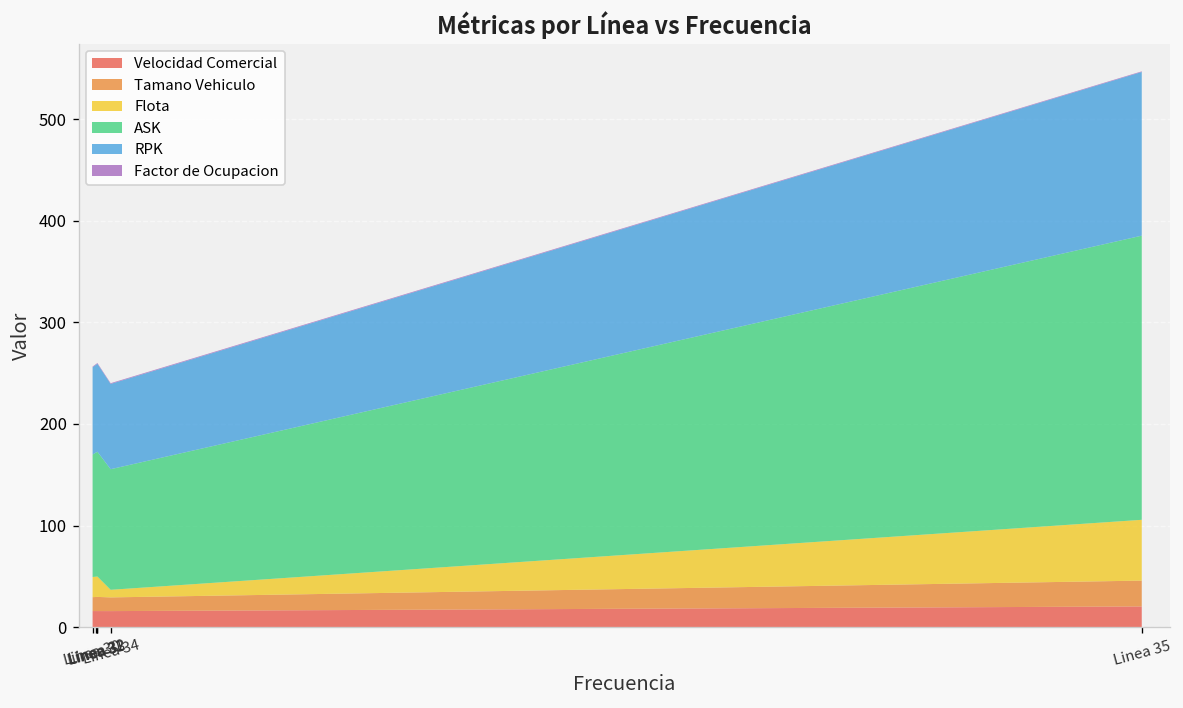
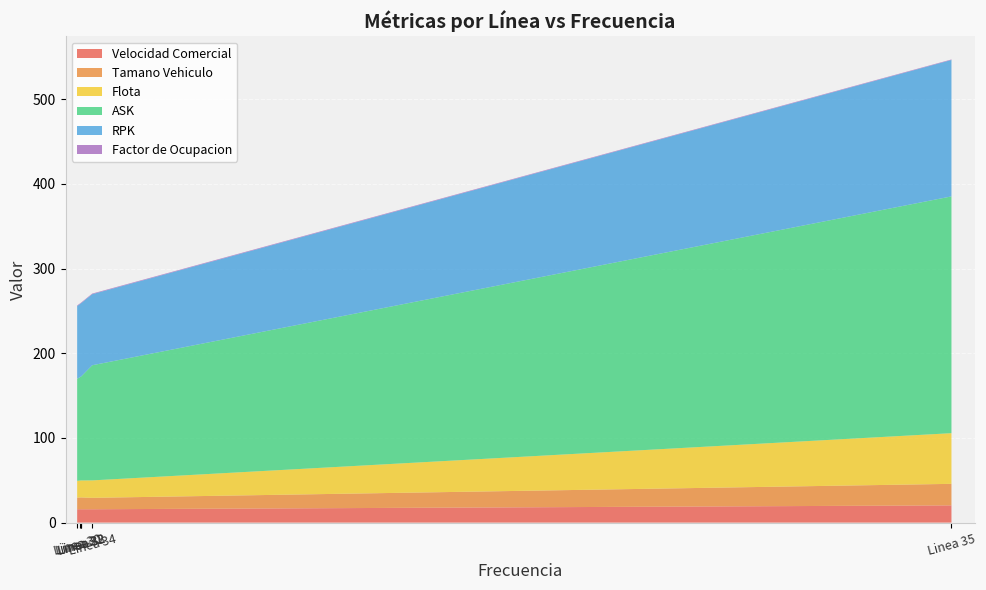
Flota, Linea 34: 10 -> 20
ASK, Linea 34: 120 -> 140
